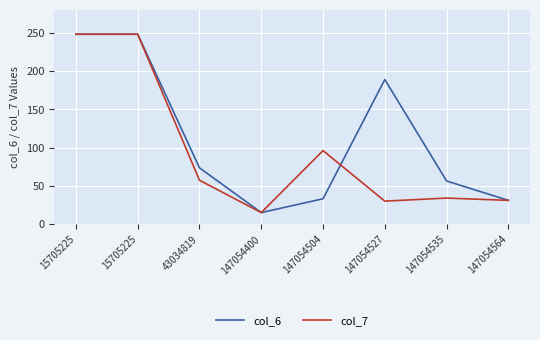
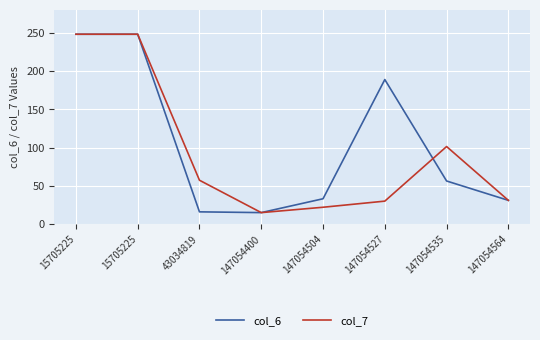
col_6, 43034819: 70 -> 20
col_7, 147054504: 100 -> 20
col_7, 147054535: 30 -> 100
